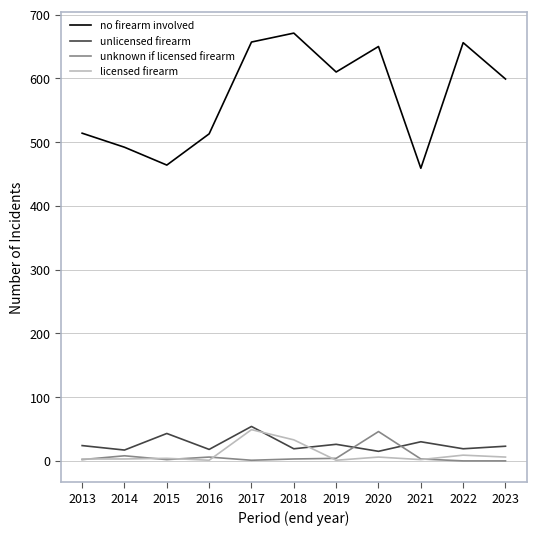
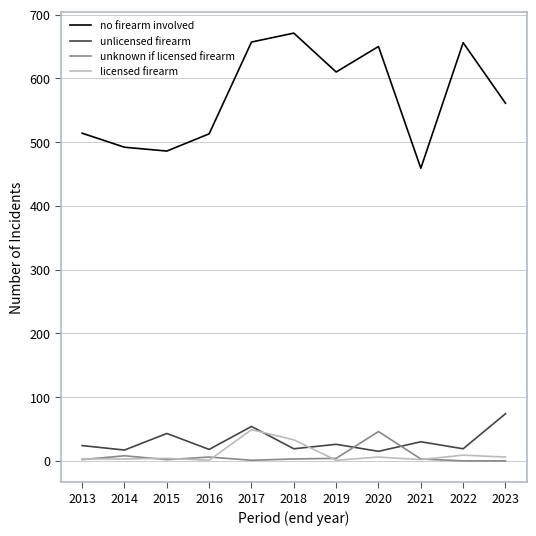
no firearm involved, 2015: 460 -> 490
no firearm involved, 2023: 600 -> 560
unlicensed firearm, 2023: 20 -> 70
